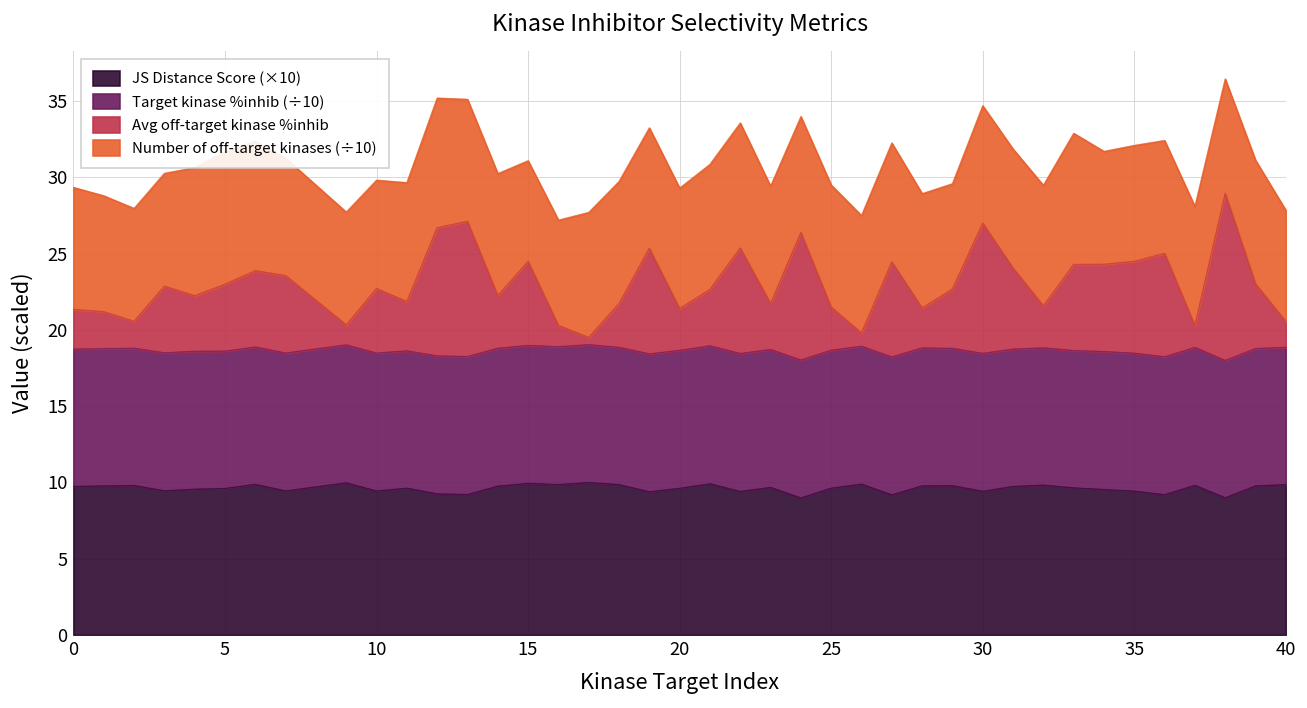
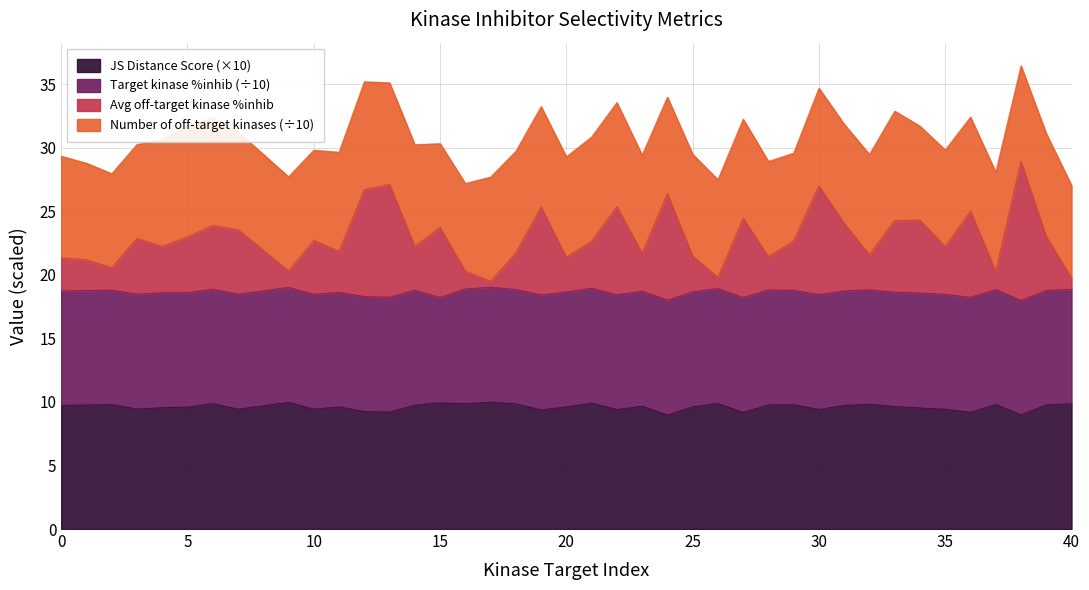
Target kinase %inhib (÷10), 15: 9.0 -> 8.3
Avg off-target kinase %inhib, 35: 6.0 -> 3.8
Avg off-target kinase %inhib, 40: 1.7 -> 0.9
